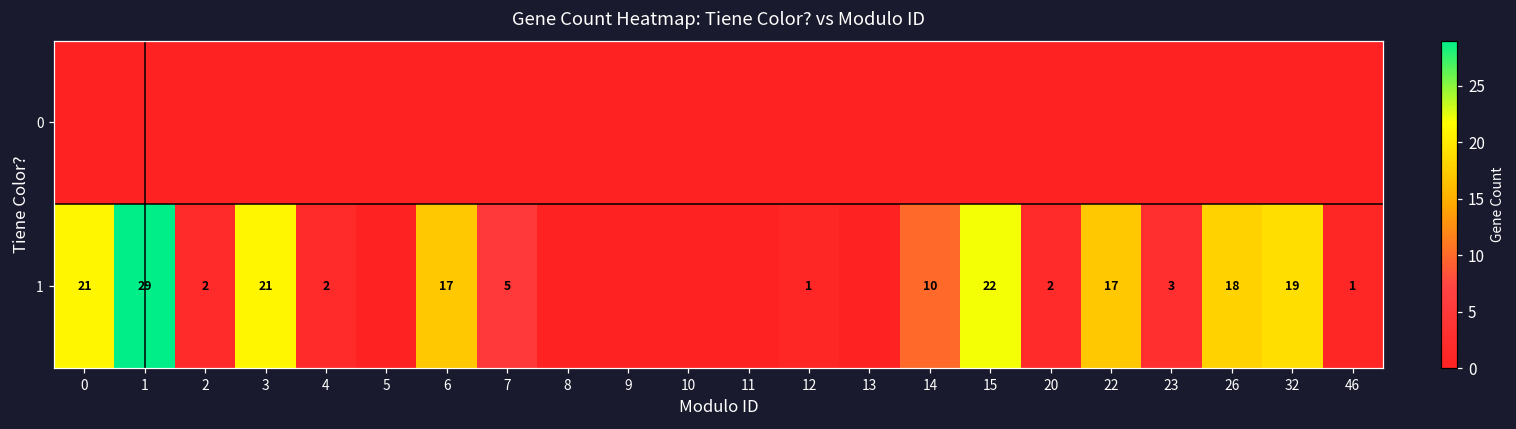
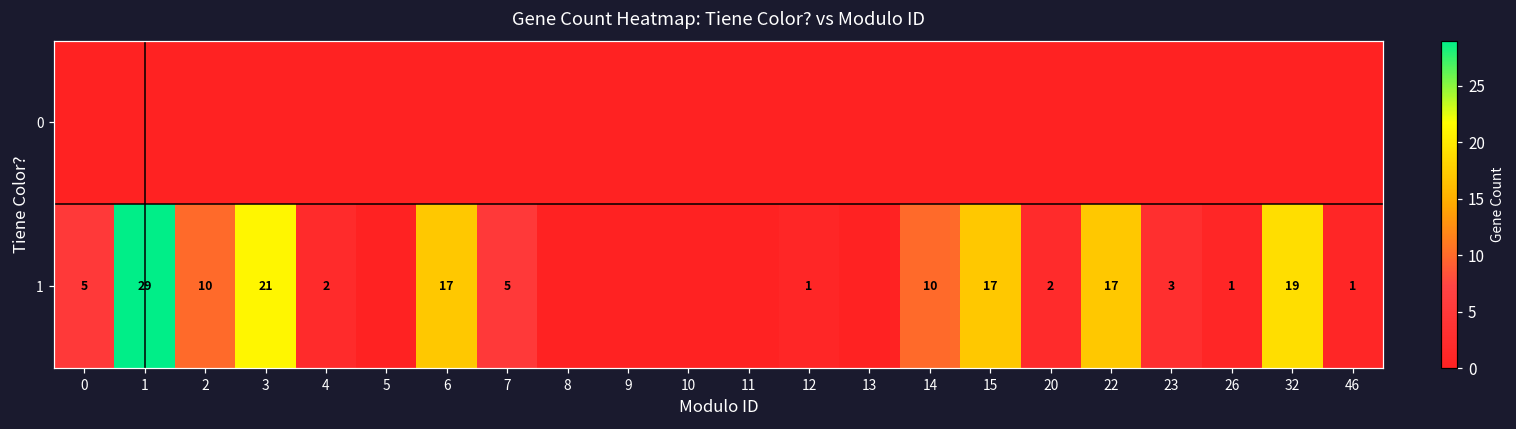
1, 0: 21 -> 5
1, 2: 2 -> 10
1, 15: 22 -> 17
1, 26: 18 -> 1
